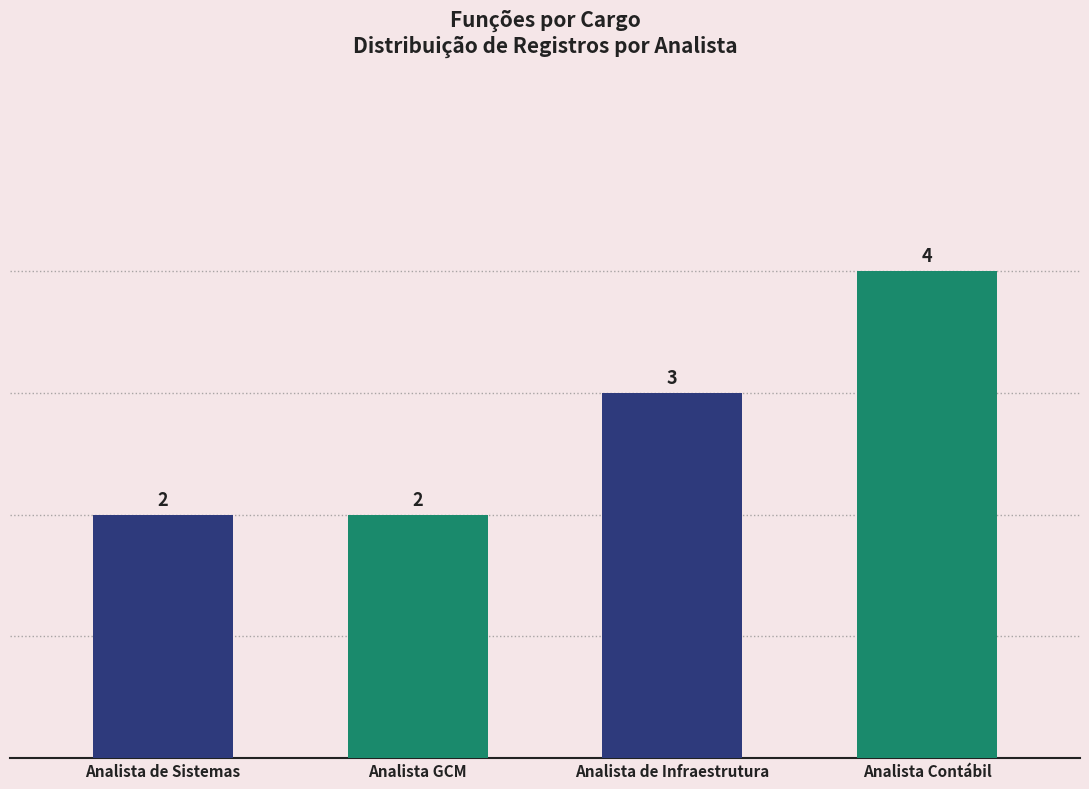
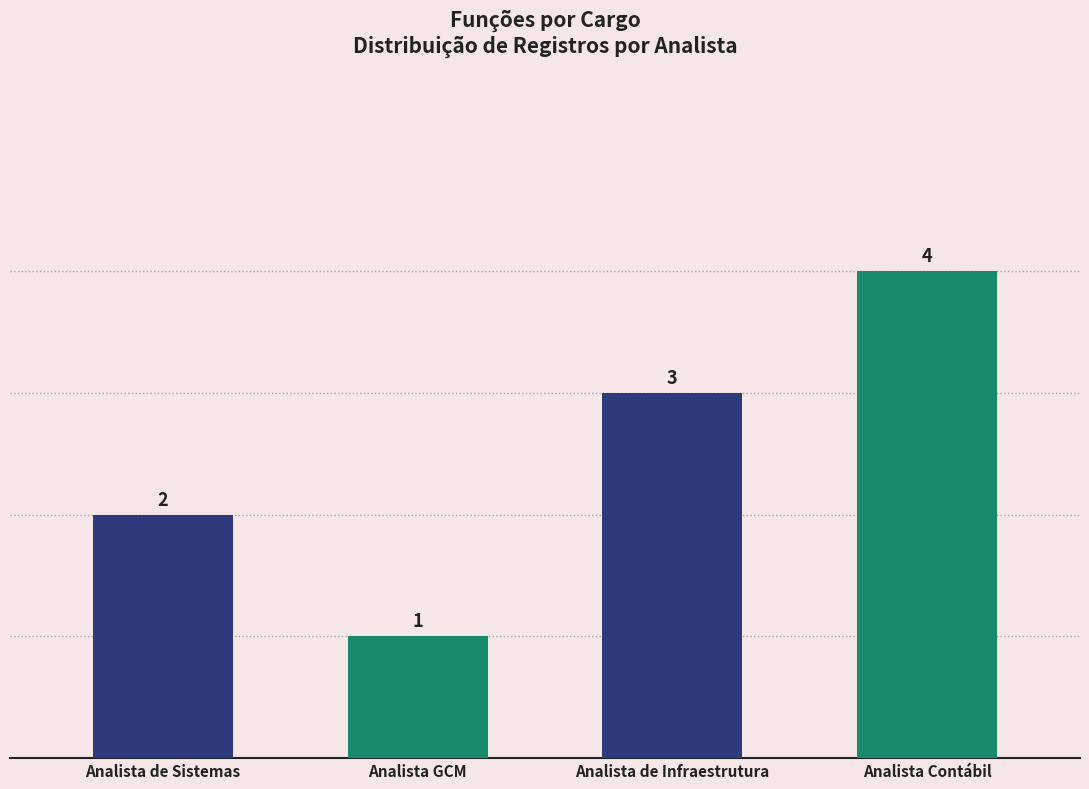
Analista GCM: 2 -> 1
